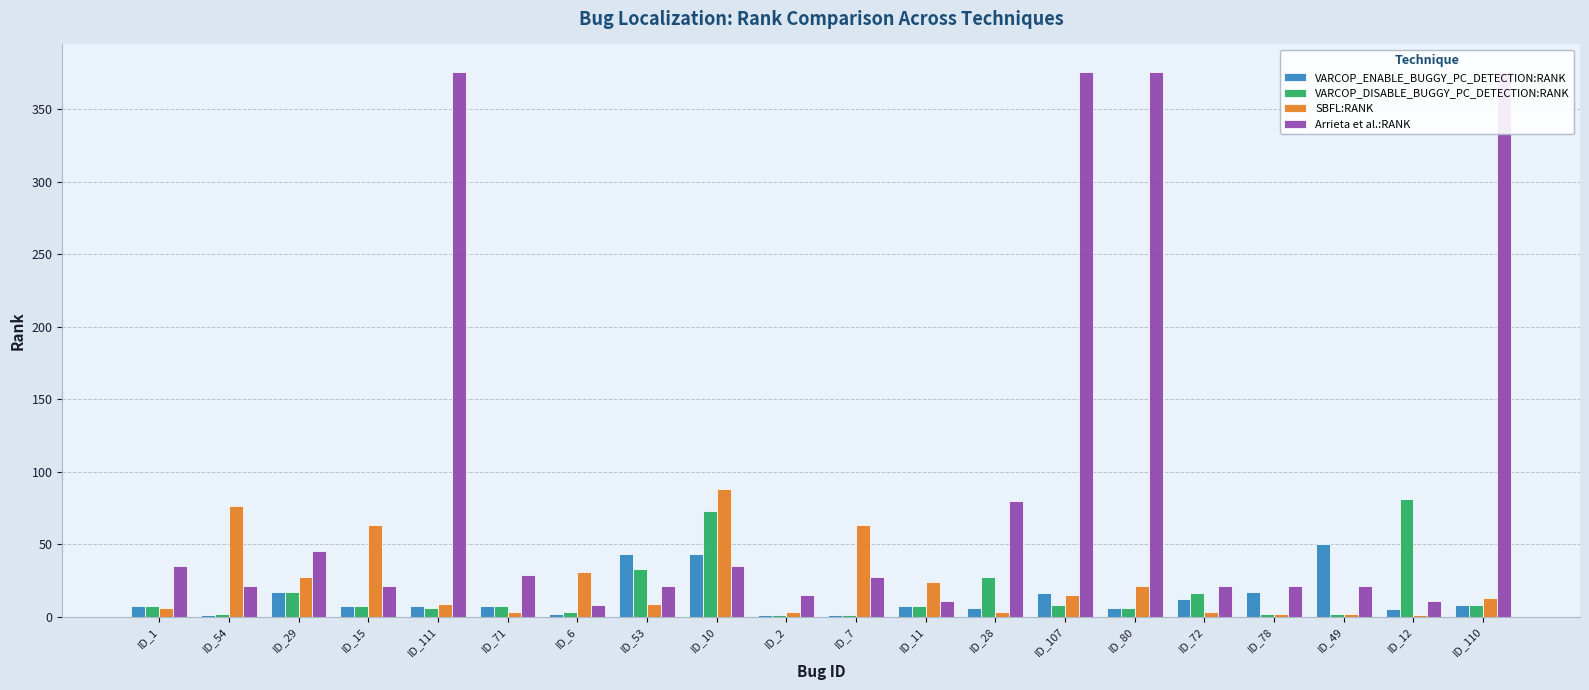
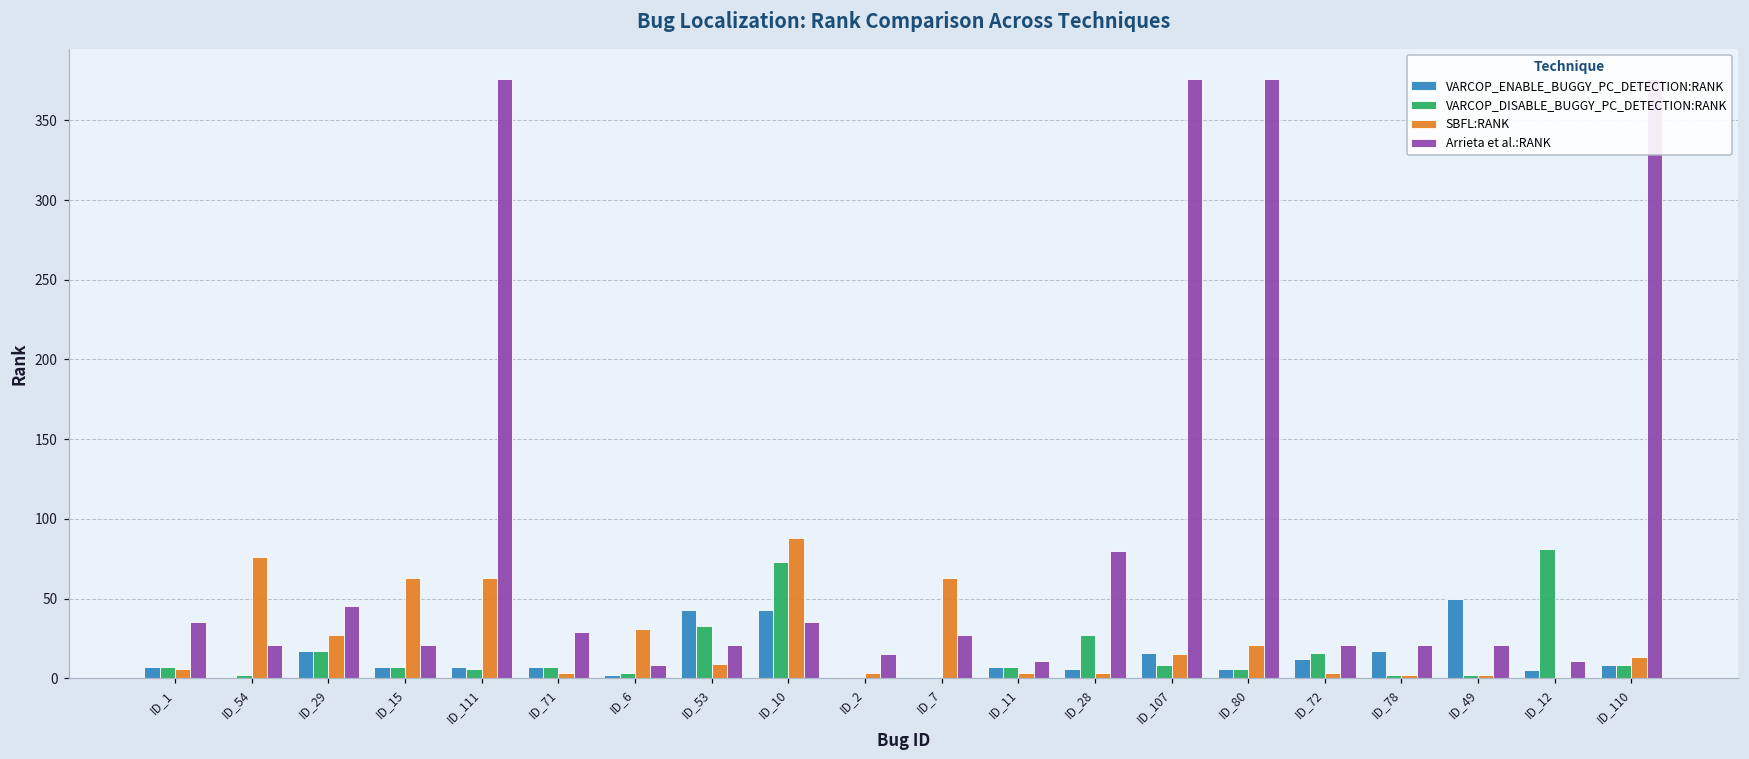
SBFL:RANK, ID_111: 9 -> 63
SBFL:RANK, ID_11: 24 -> 3
